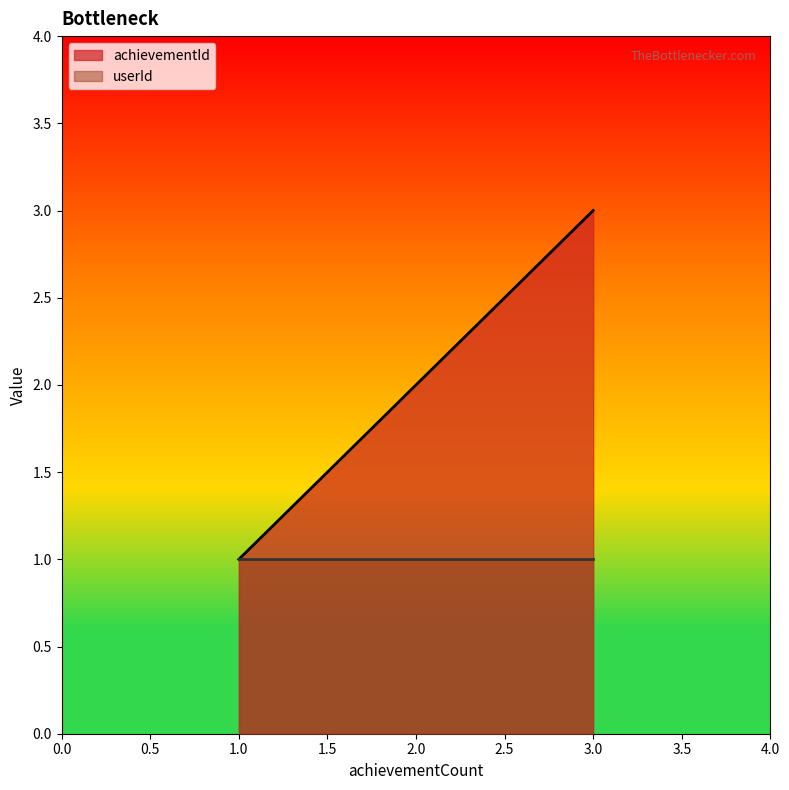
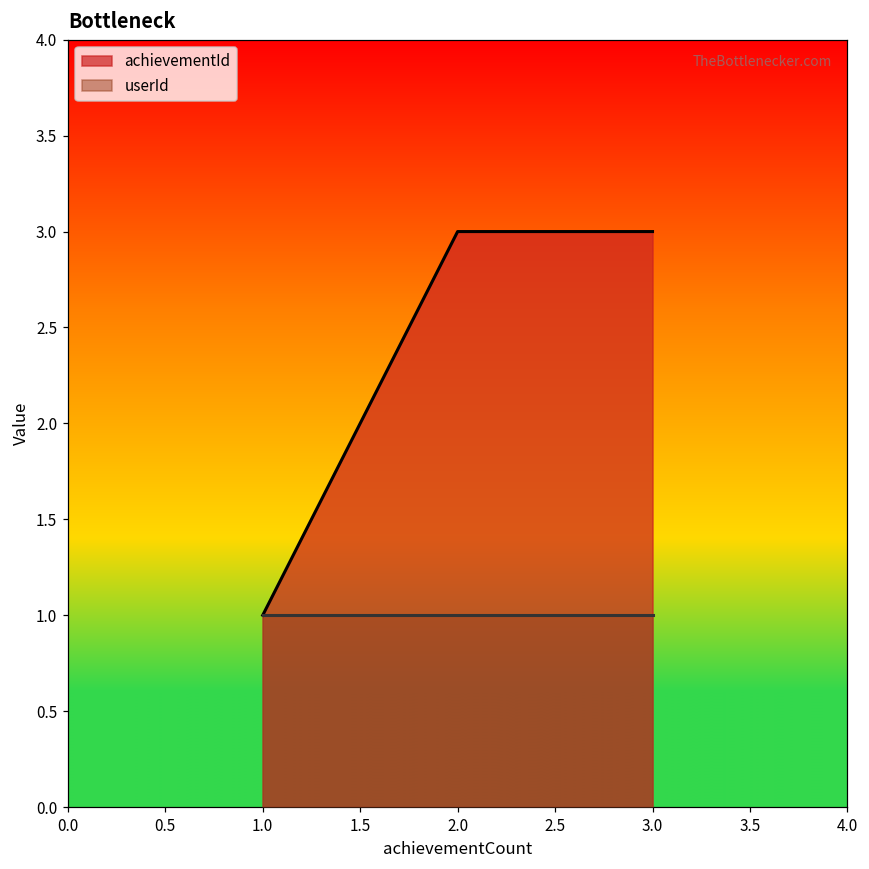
achievementId, 2.0: 2 -> 3
